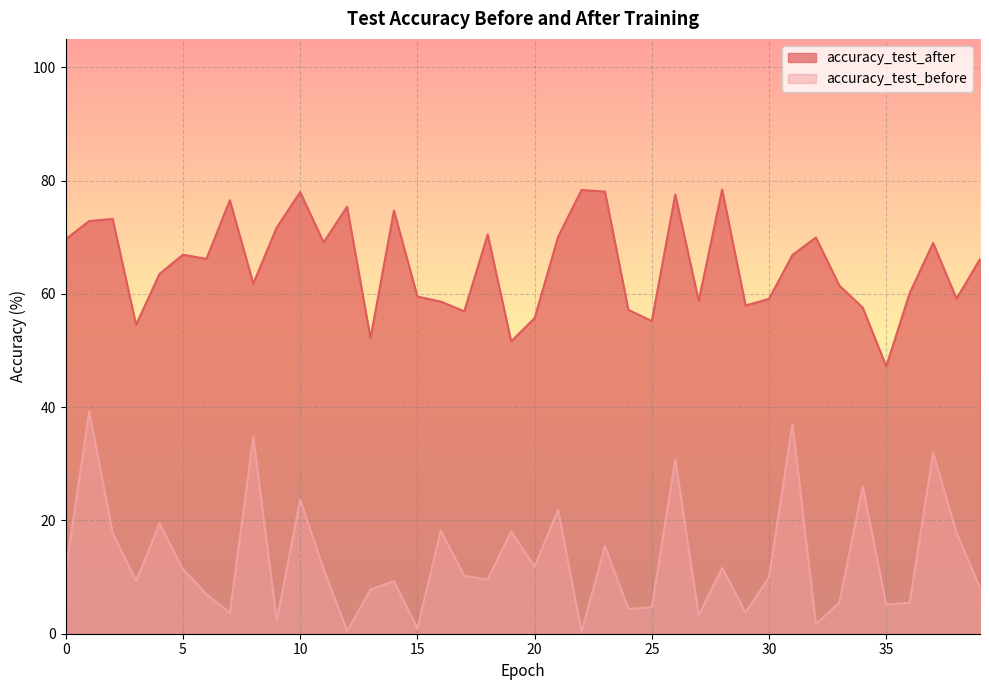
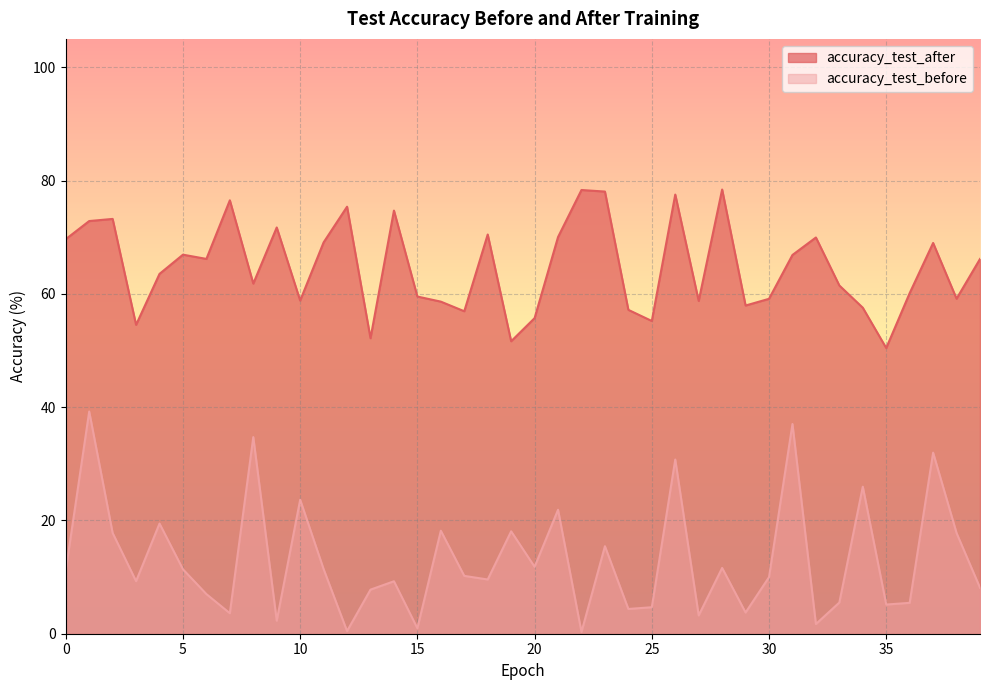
accuracy_test_after, 10: 78 -> 59
accuracy_test_after, 35: 47 -> 50
